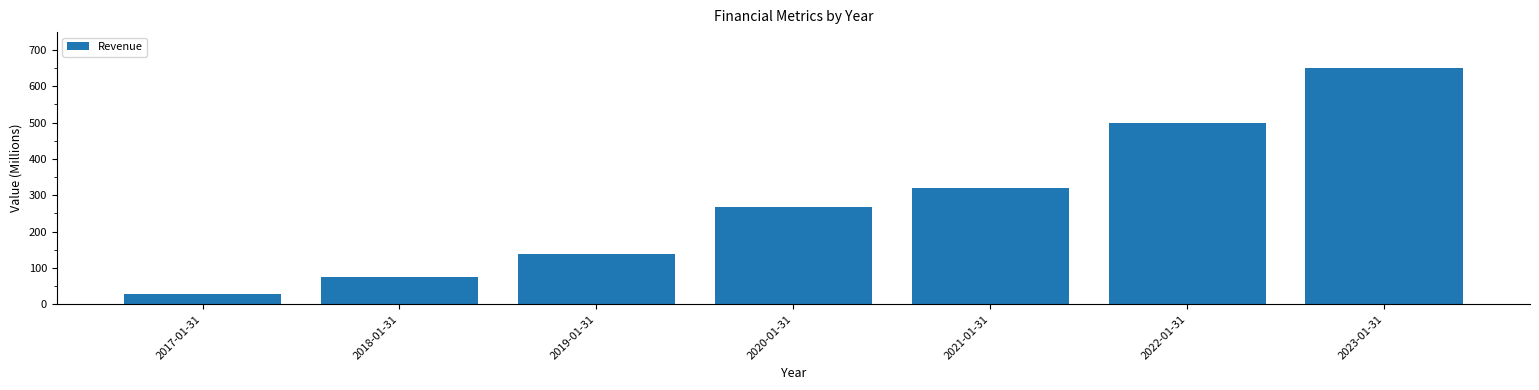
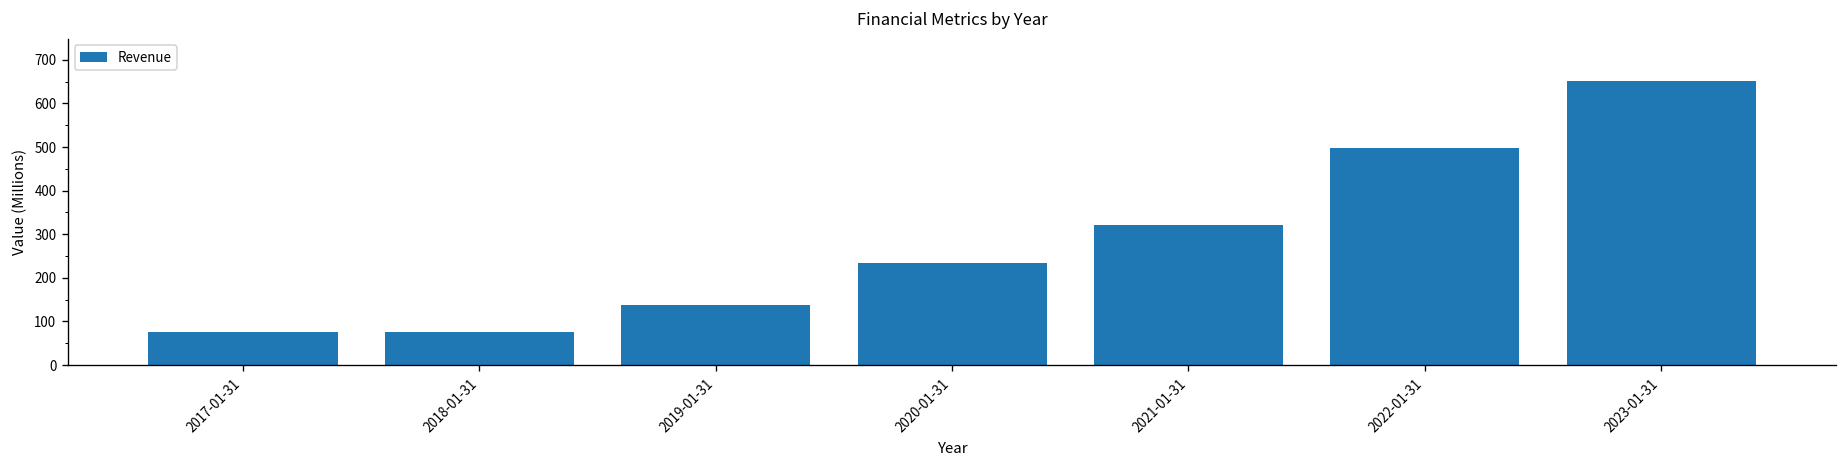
2017-01-31: 30 -> 80
2020-01-31: 270 -> 230
